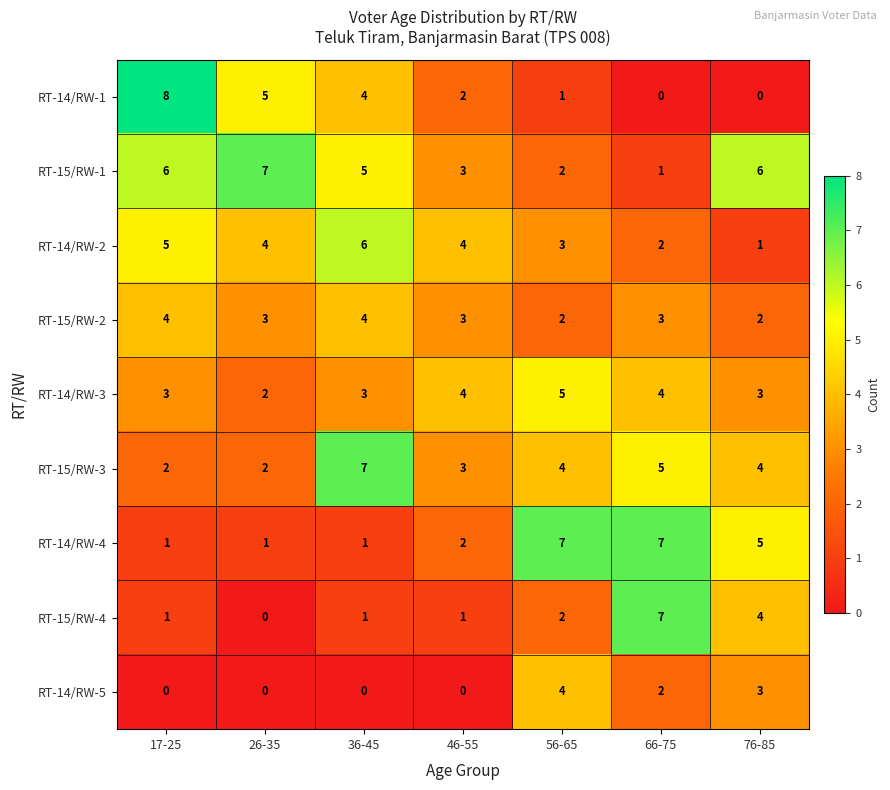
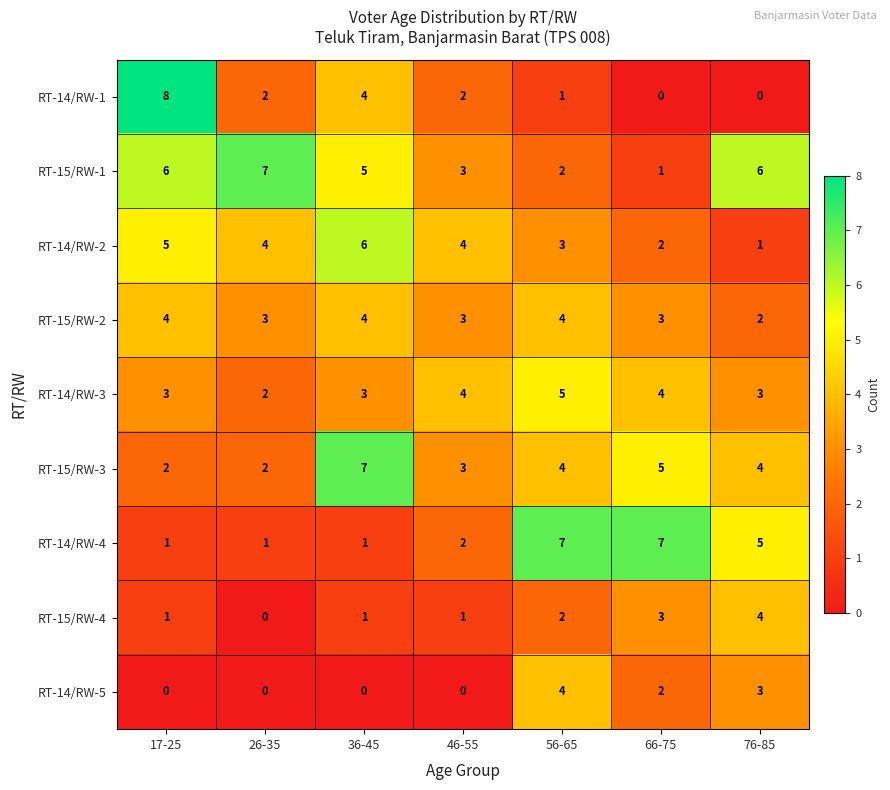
RT-14/RW-1, 26-35: 5 -> 2
RT-15/RW-2, 56-65: 2 -> 4
RT-15/RW-4, 66-75: 7 -> 3
